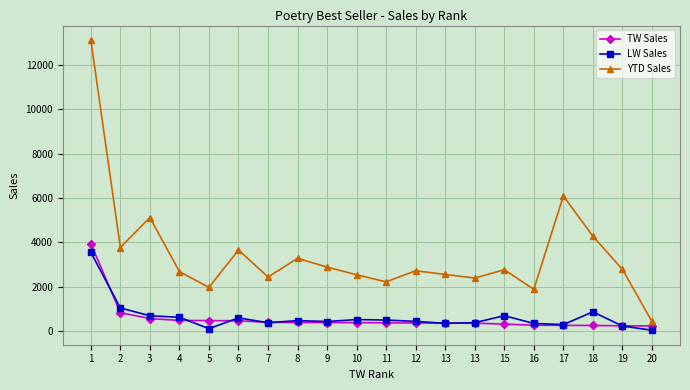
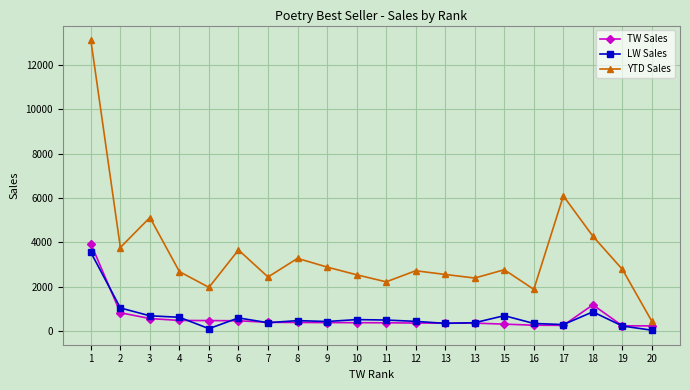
TW Sales, 18: 300 -> 1200
